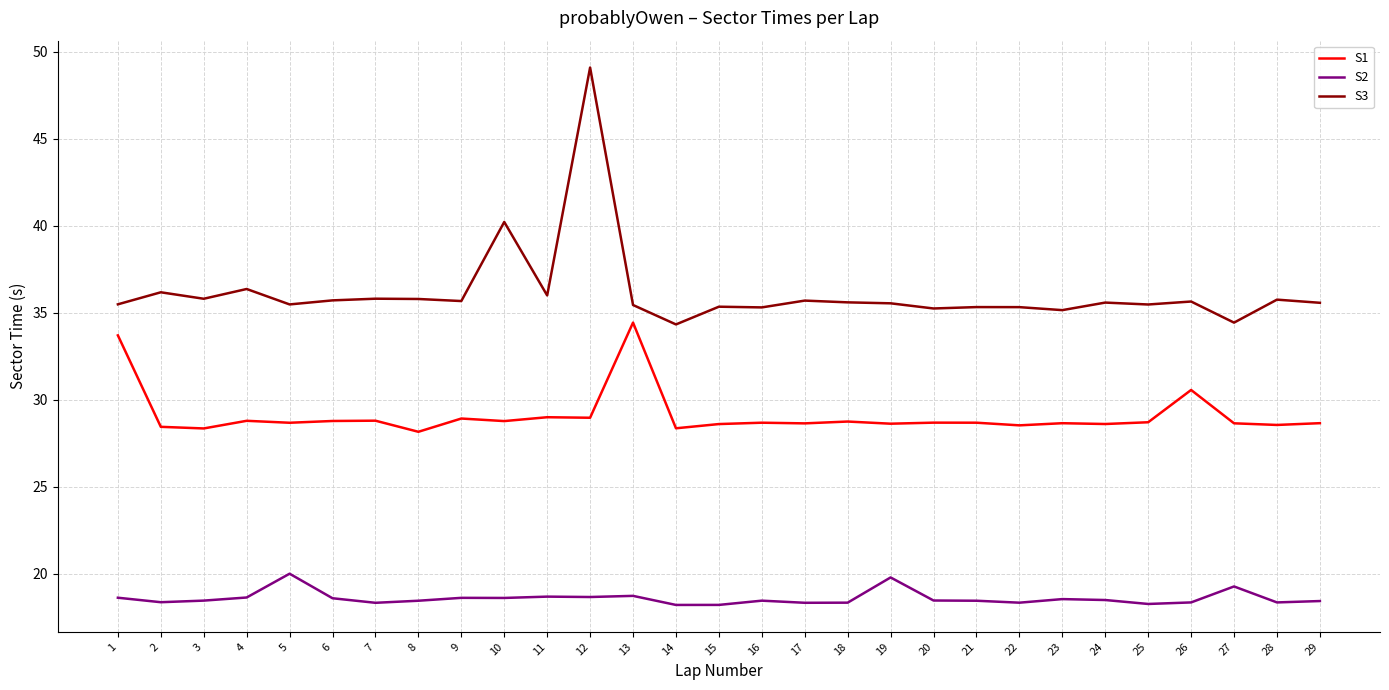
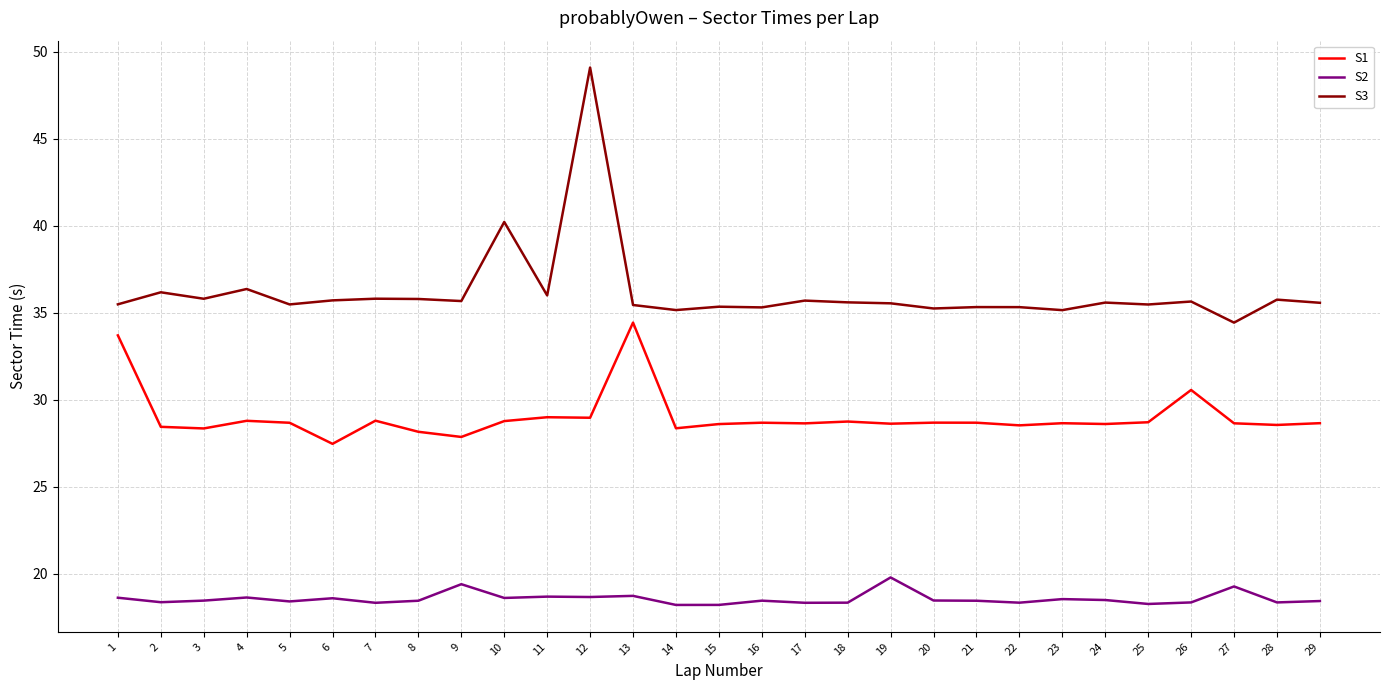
S2, 5: 20.0 -> 18.4
S1, 6: 28.8 -> 27.5
S1, 9: 28.9 -> 27.9
S2, 9: 18.6 -> 19.4
S3, 14: 34.3 -> 35.1
